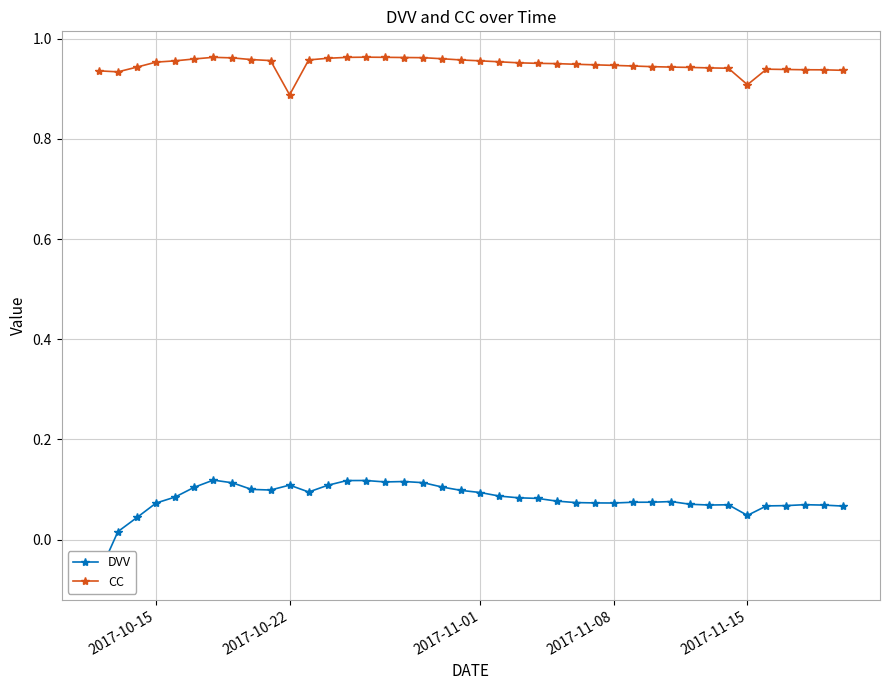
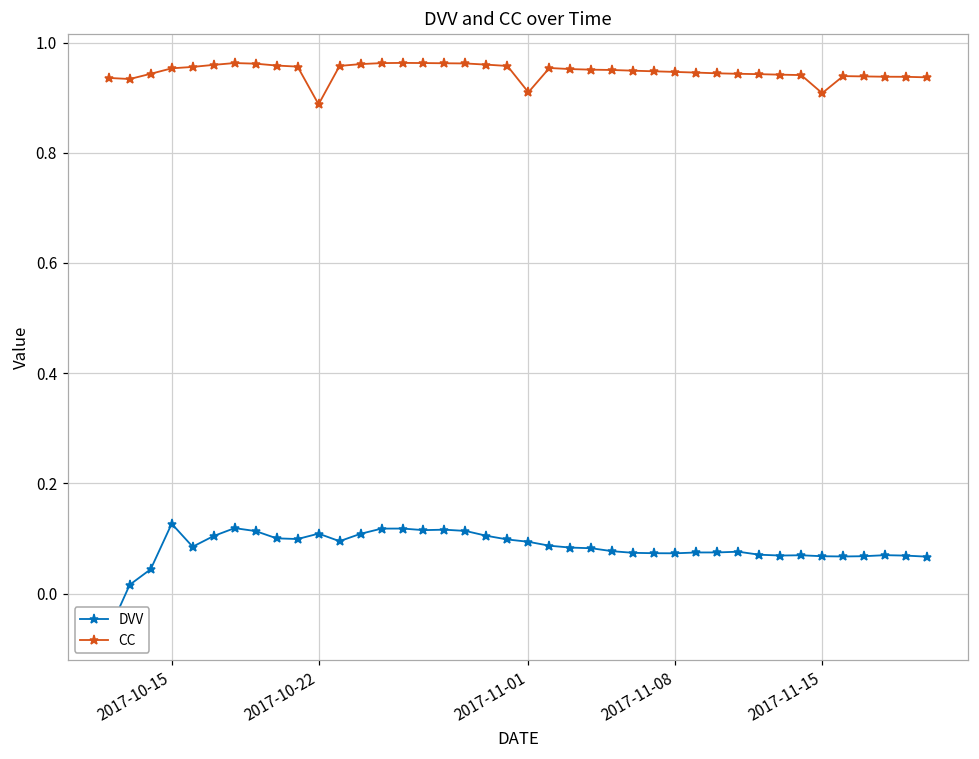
DVV, 2017-10-15: 0.07 -> 0.13
CC, 2017-11-01: 0.96 -> 0.91
DVV, 2017-11-15: 0.05 -> 0.07
